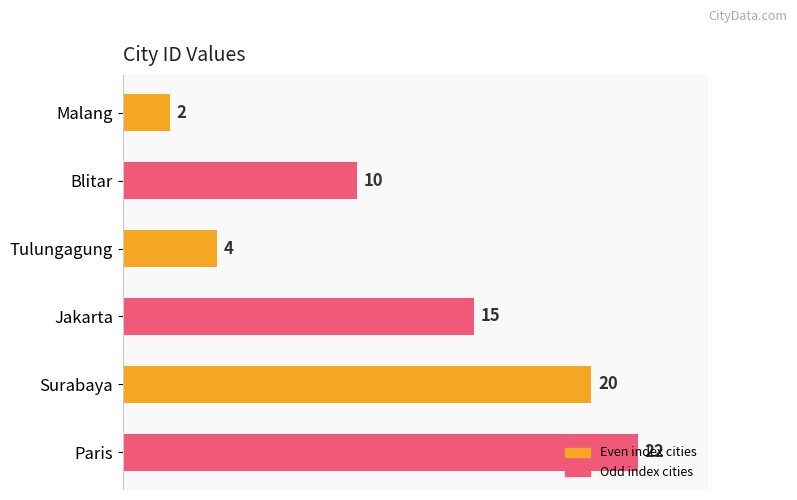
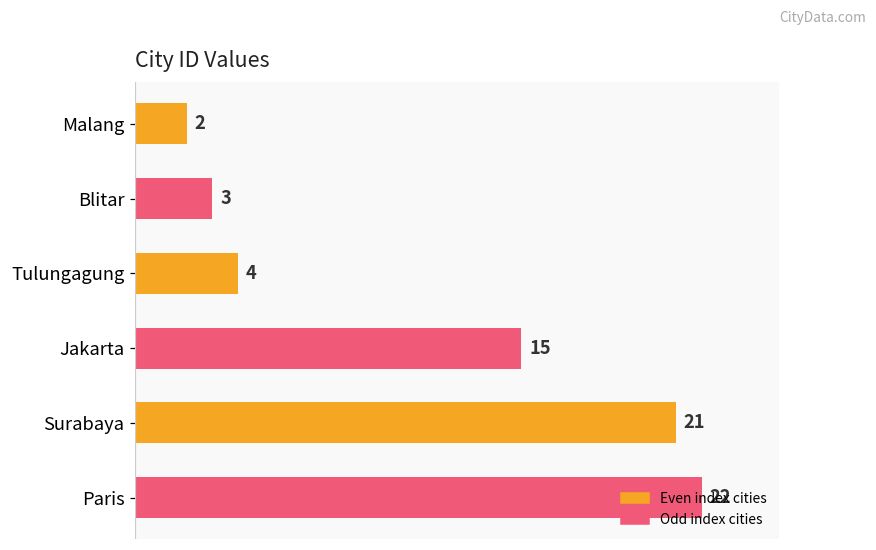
Blitar: 10 -> 3
Surabaya: 20 -> 21
